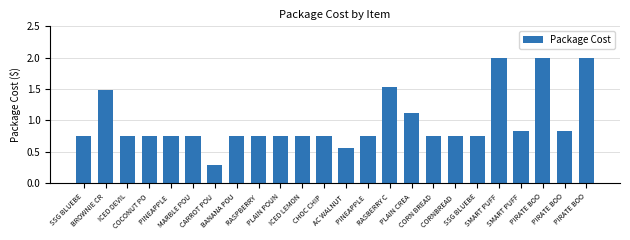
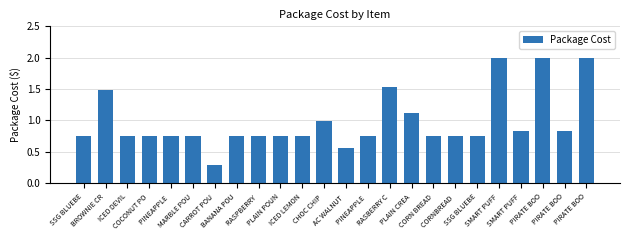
CHOC CHIP: 0.8 -> 1.0
